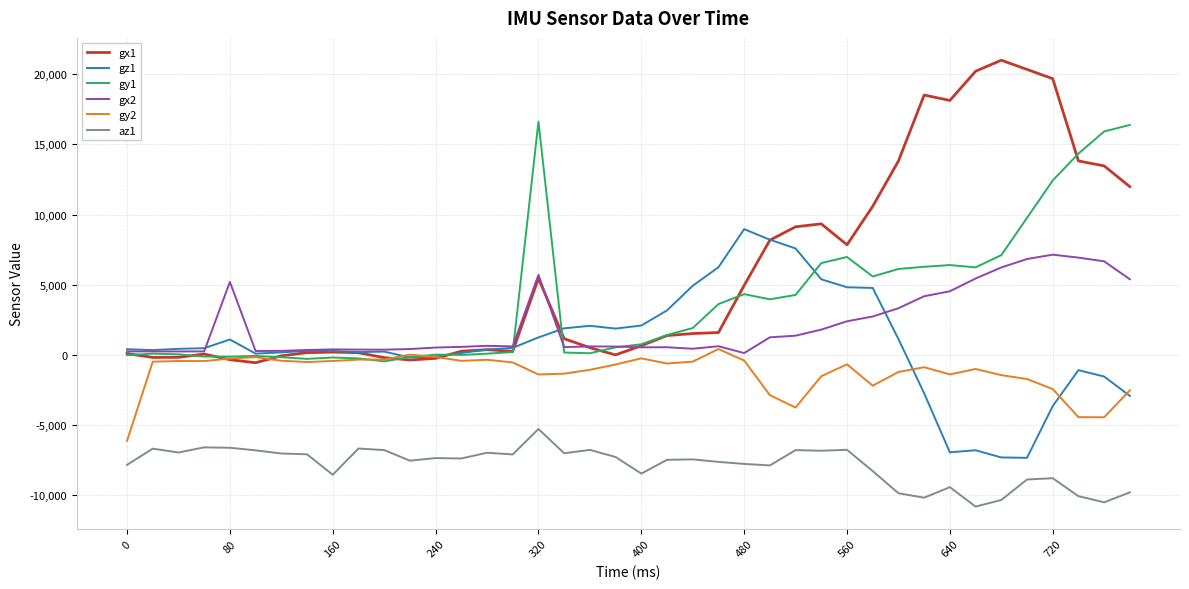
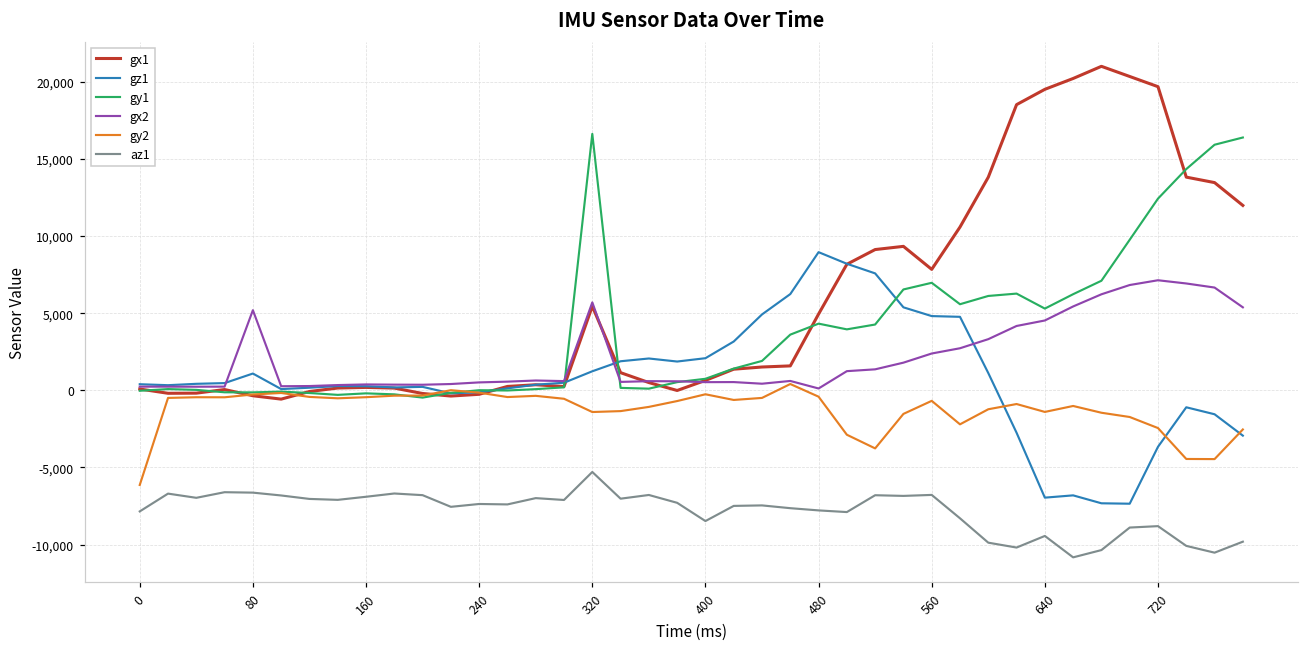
az1, 160: -8,600 -> -6,900
gx1, 640: 18,100 -> 19,500
gy1, 640: 6,400 -> 5,300
